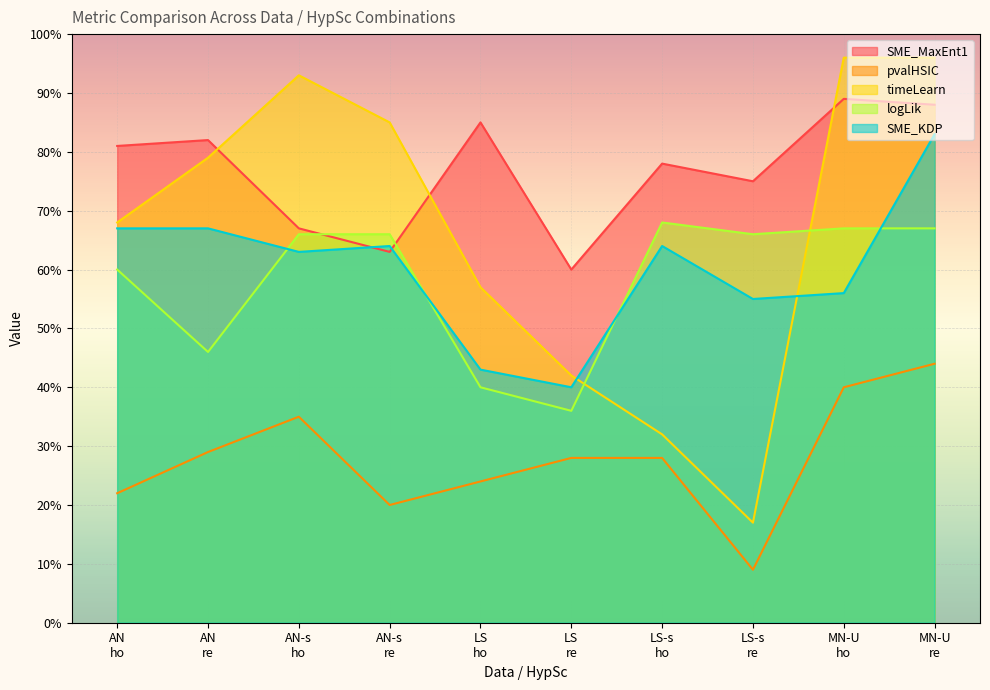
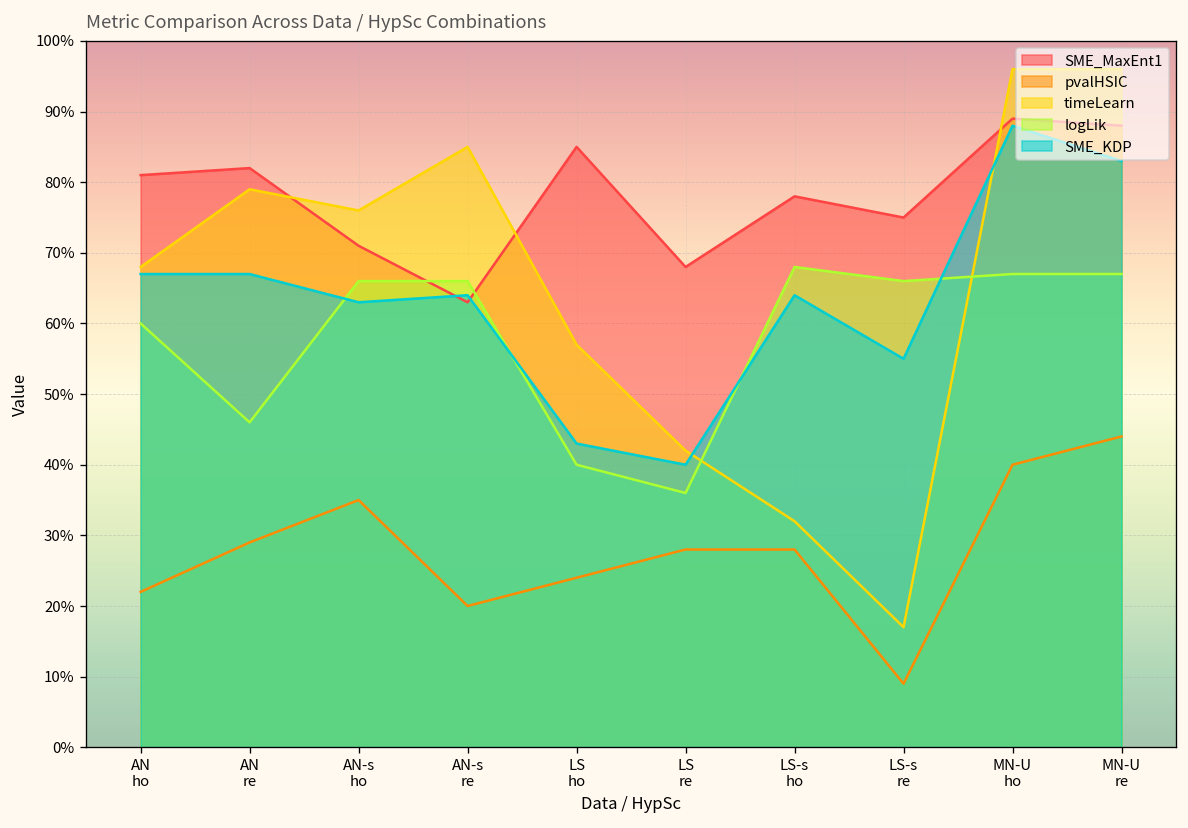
SME_MaxEnt1, AN-s ho: 67% -> 71%
timeLearn, AN-s ho: 93% -> 76%
SME_MaxEnt1, LS re: 60% -> 68%
SME_KDP, MN-U ho: 56% -> 88%
